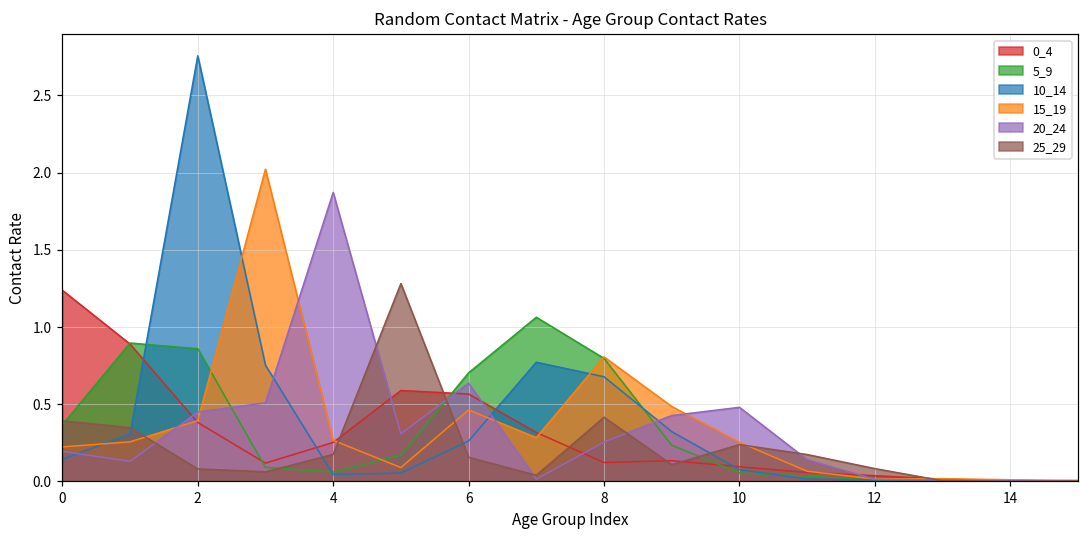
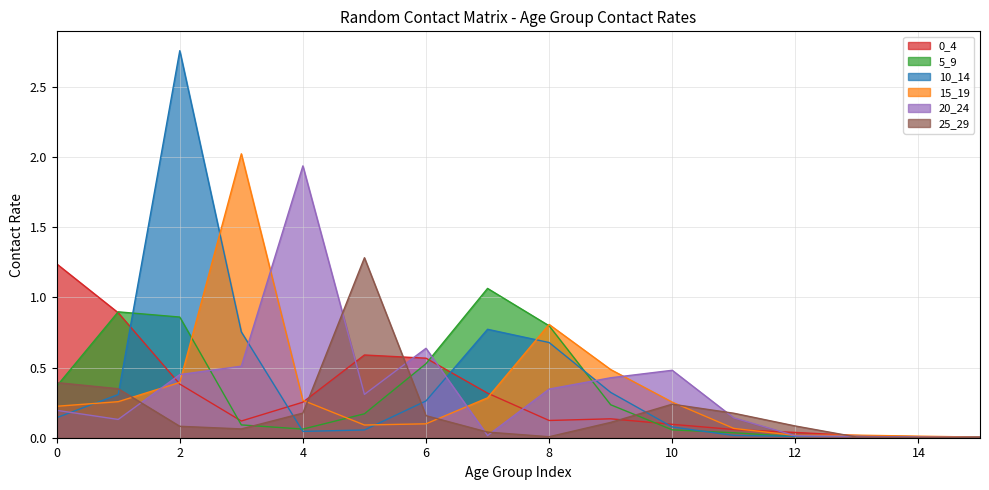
20_24, 4: 1.87 -> 1.94
5_9, 6: 0.70 -> 0.53
15_19, 6: 0.46 -> 0.10
20_24, 8: 0.26 -> 0.35
25_29, 8: 0.42 -> 0.01
